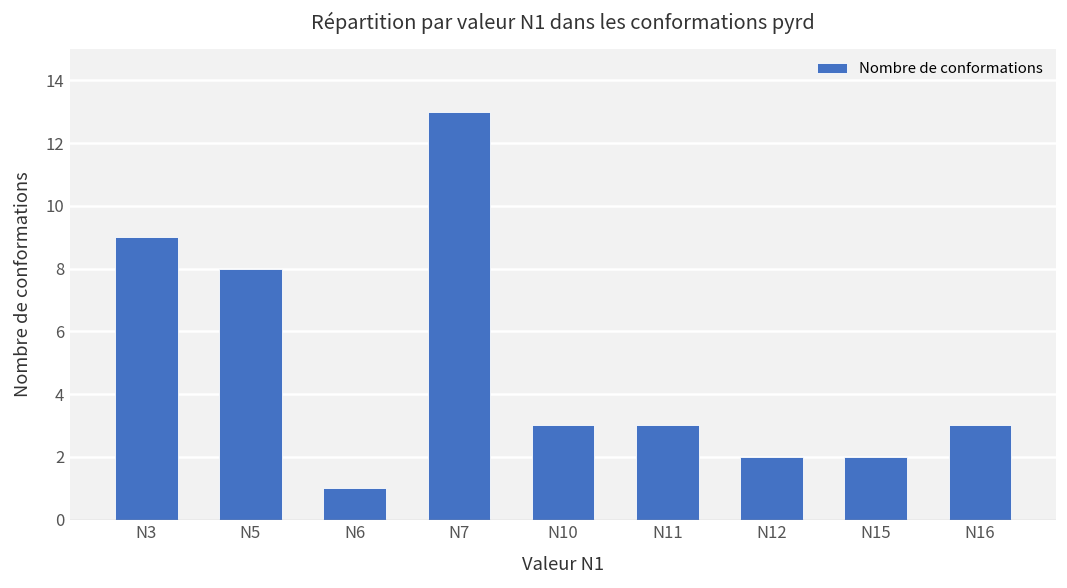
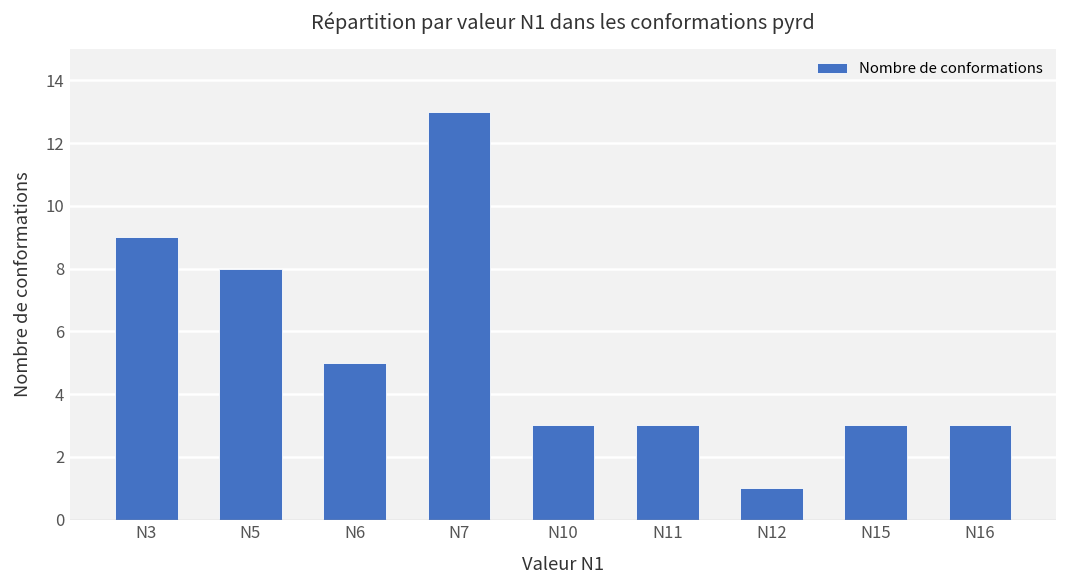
N6: 1 -> 5
N12: 2 -> 1
N15: 2 -> 3
